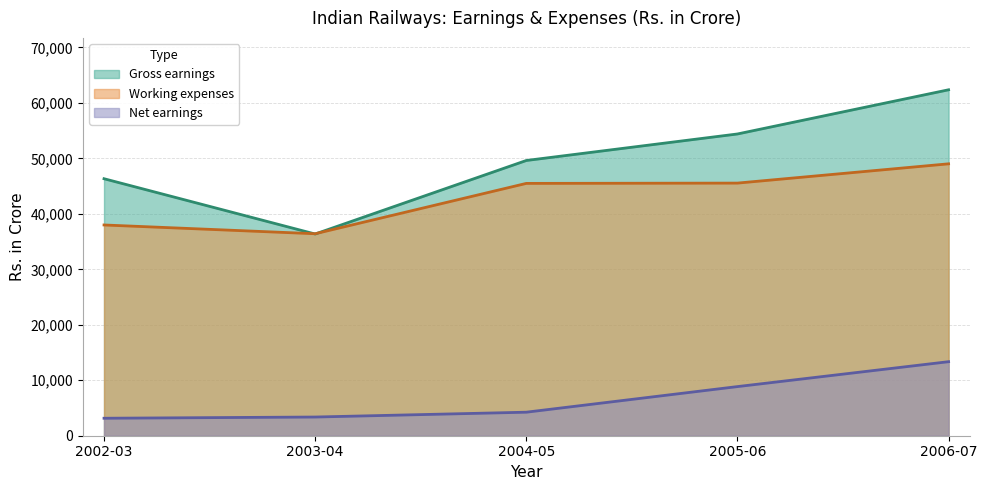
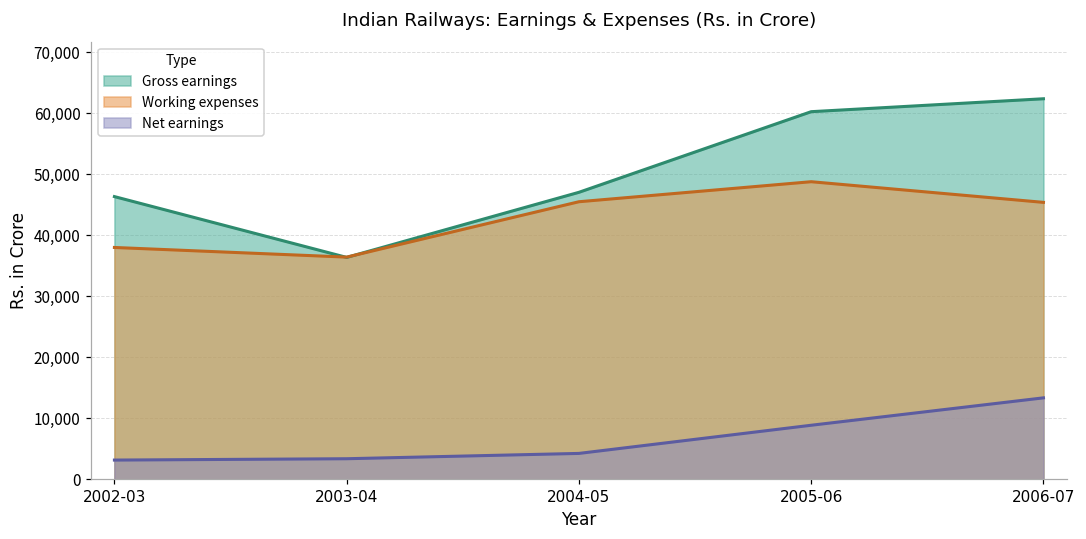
Gross earnings, 2004-05: 50,000 -> 47,000
Gross earnings, 2005-06: 54,000 -> 60,000
Working expenses, 2005-06: 46,000 -> 49,000
Working expenses, 2006-07: 49,000 -> 45,000
